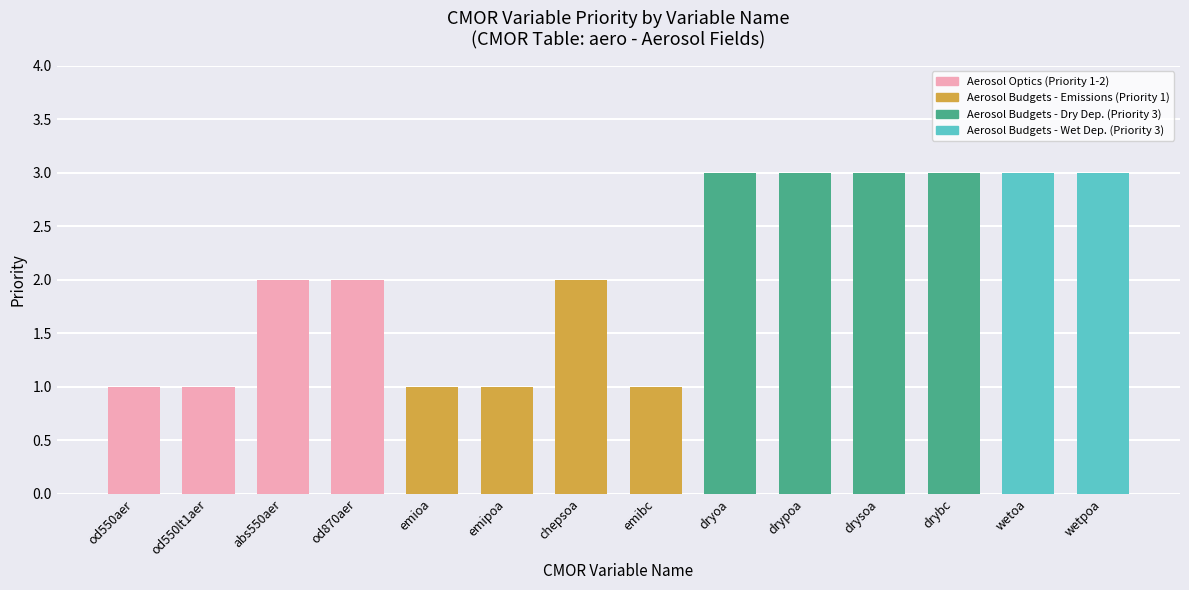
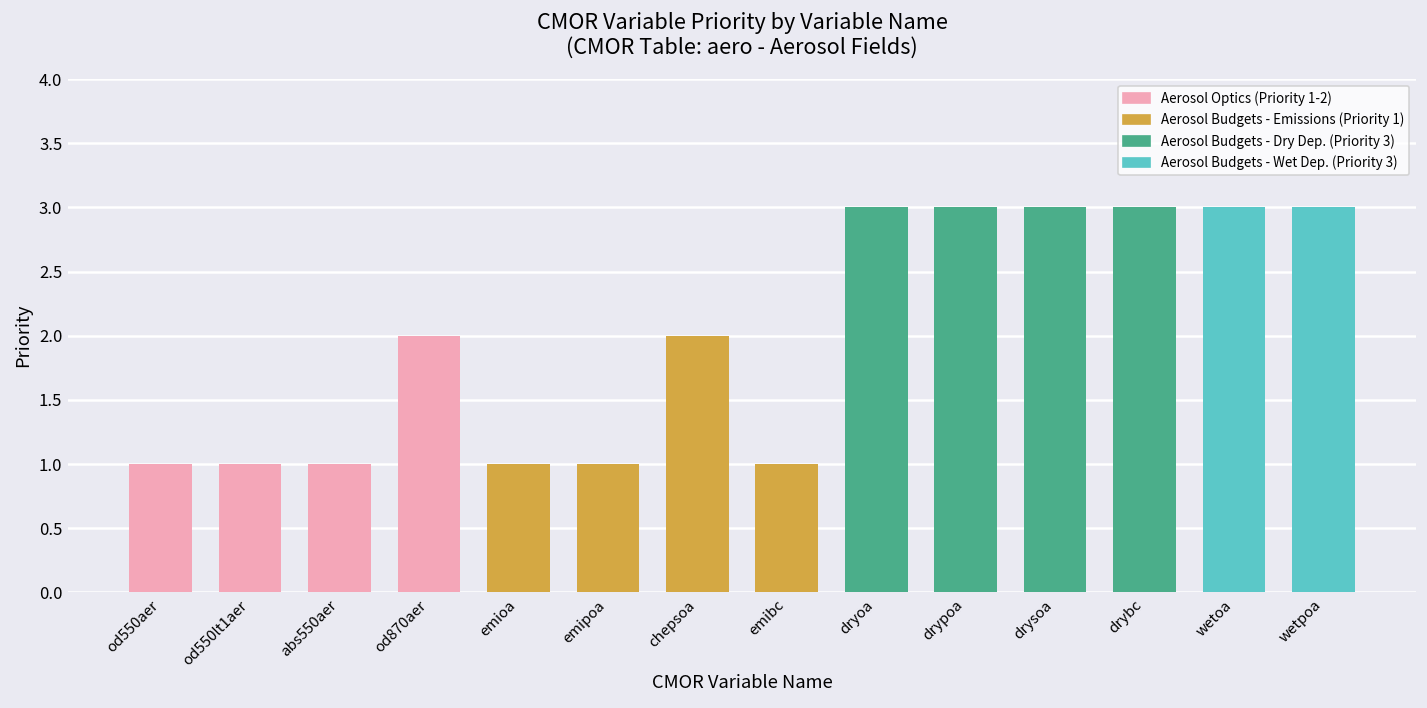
abs550aer: 2 -> 1
